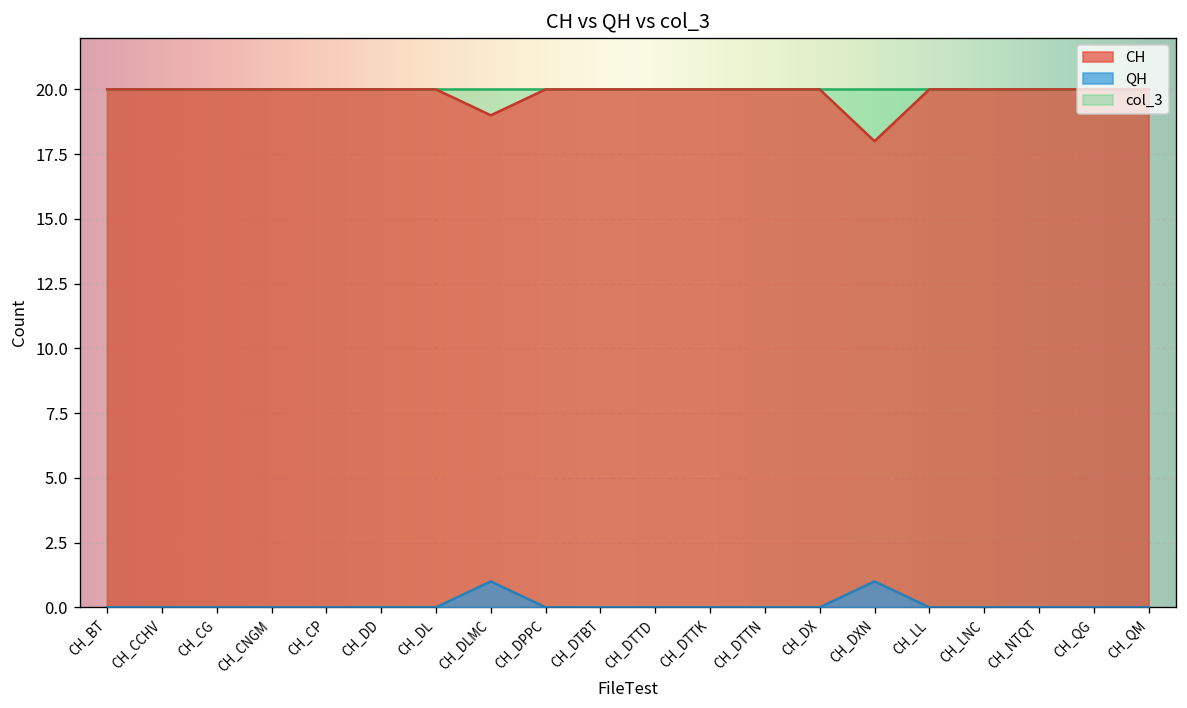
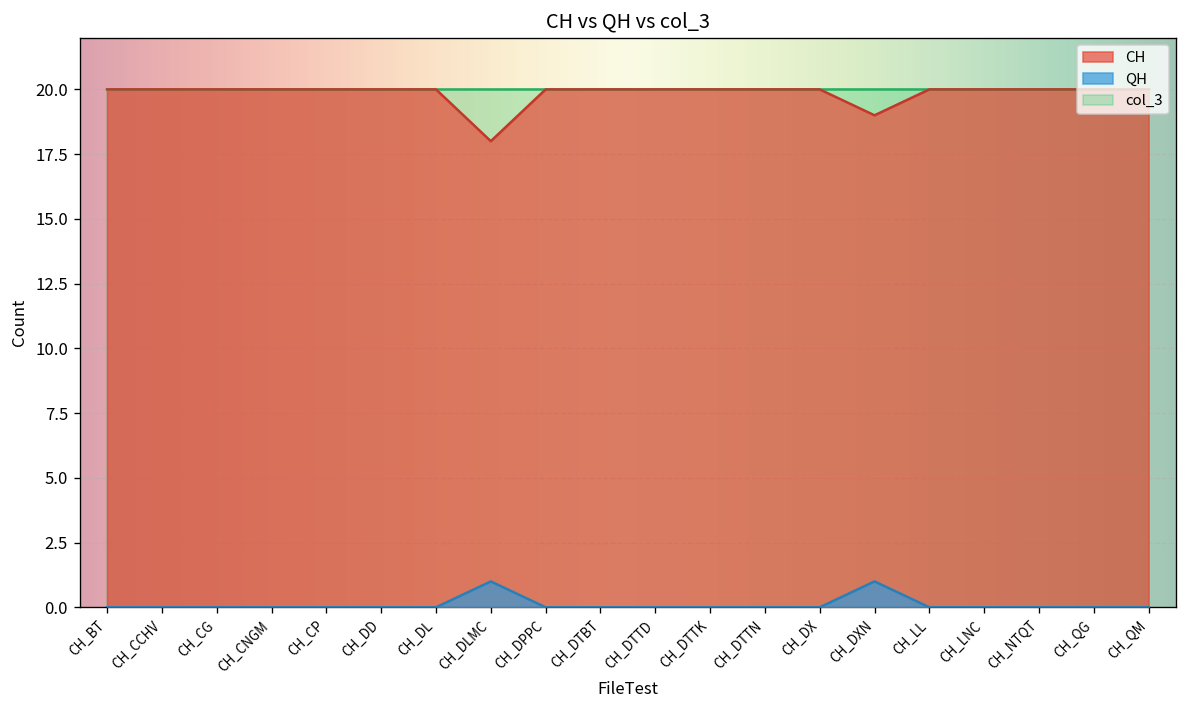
CH, CH_DLMC: 19 -> 18
CH, CH_DXN: 18 -> 19
